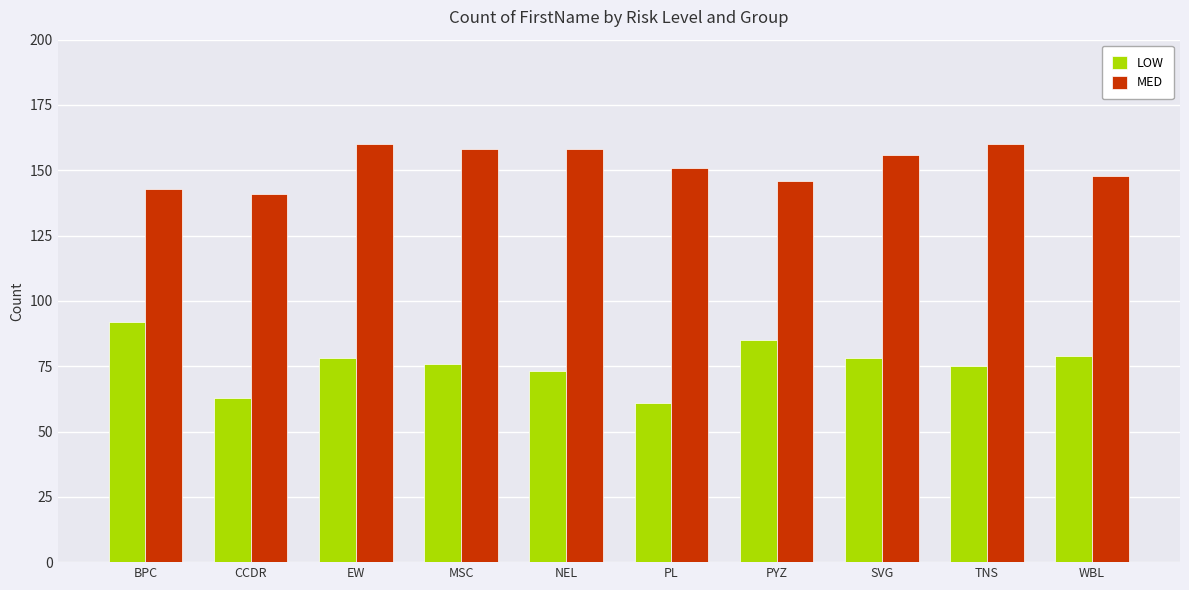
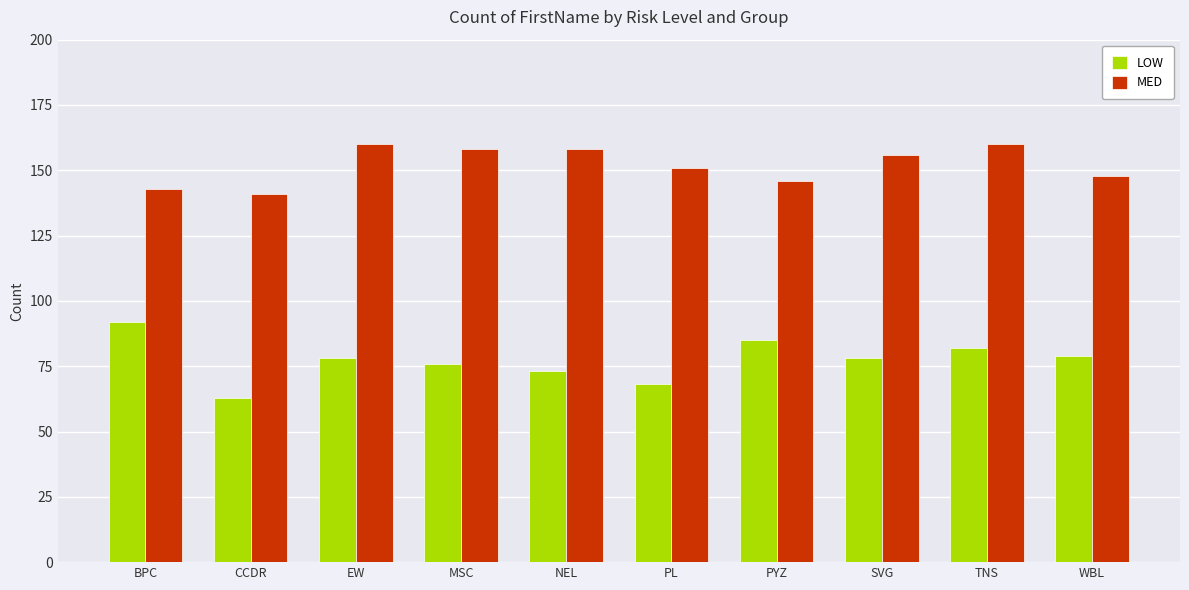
LOW, PL: 61 -> 68
LOW, TNS: 75 -> 82
